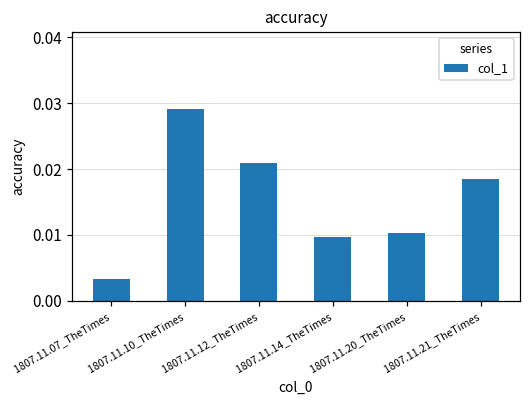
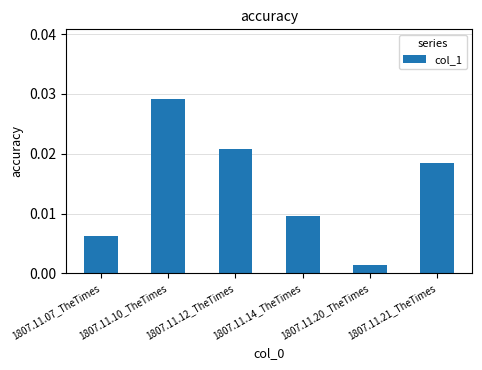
1807.11.07_TheTimes: 0.003 -> 0.006
1807.11.20_TheTimes: 0.010 -> 0.001
